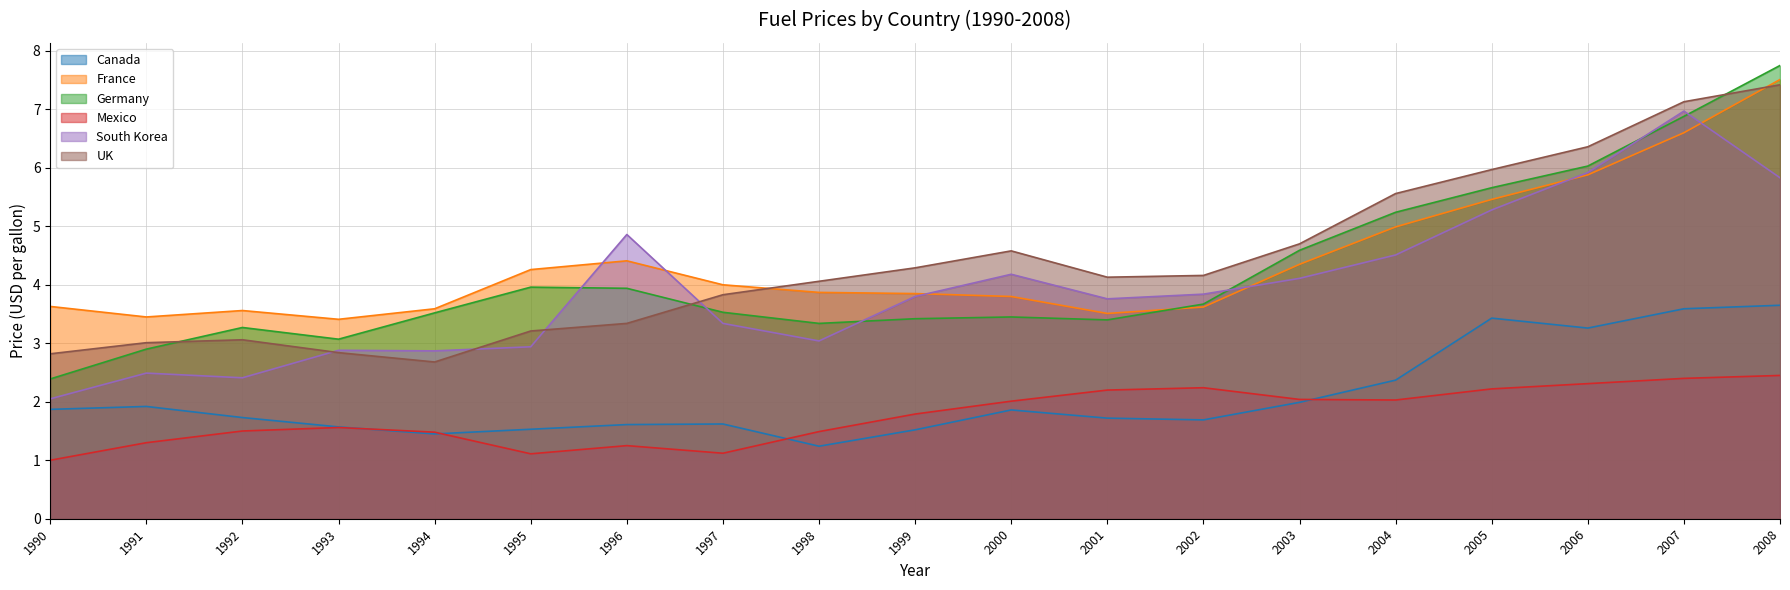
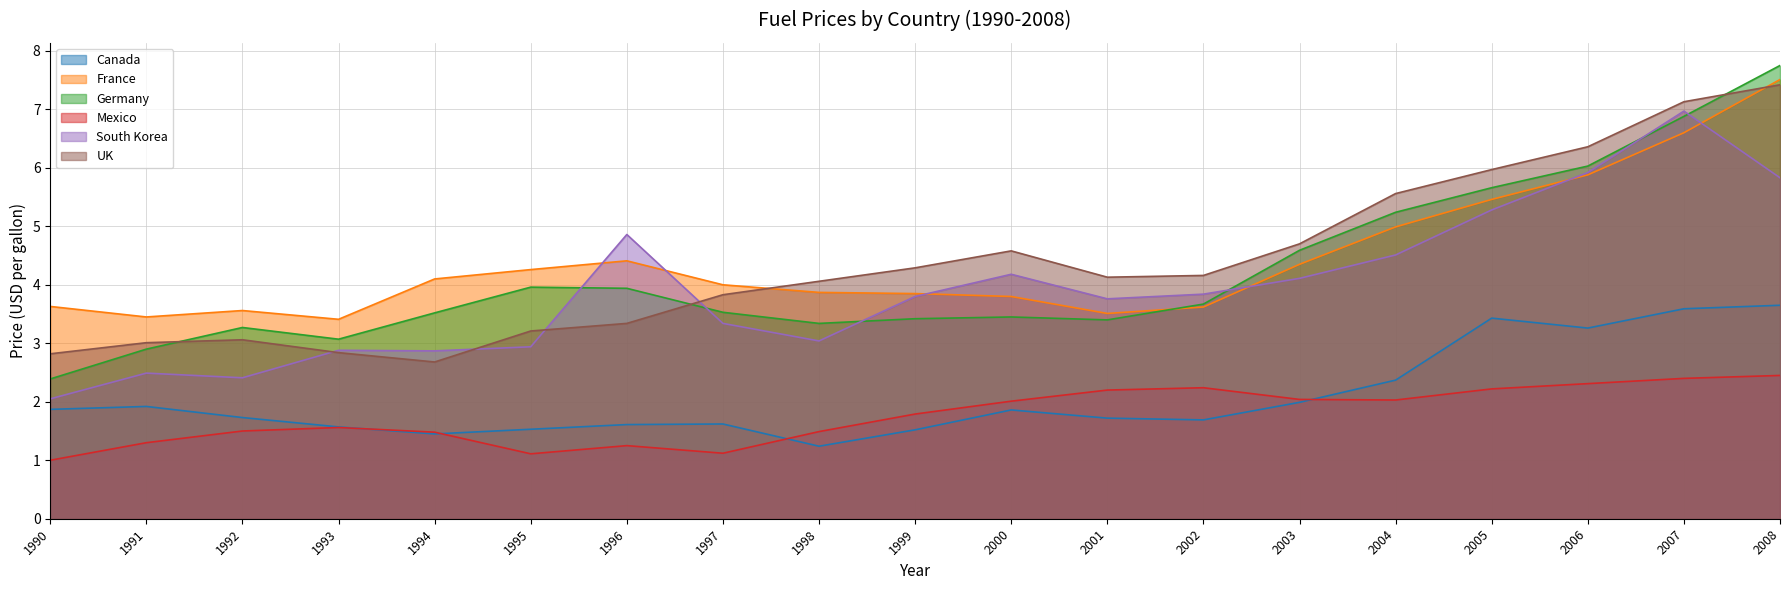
France, 1994: 3.6 -> 4.1
